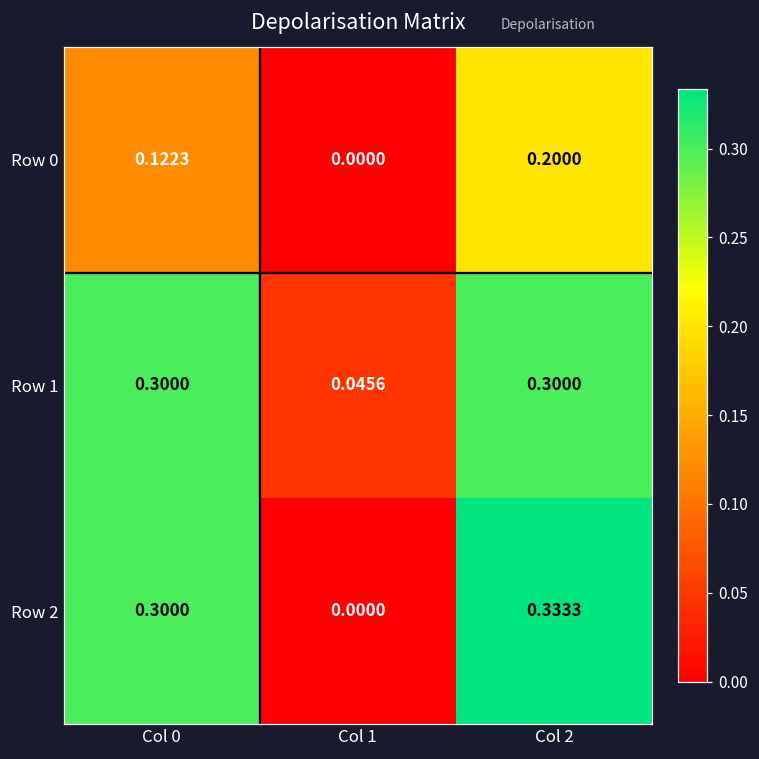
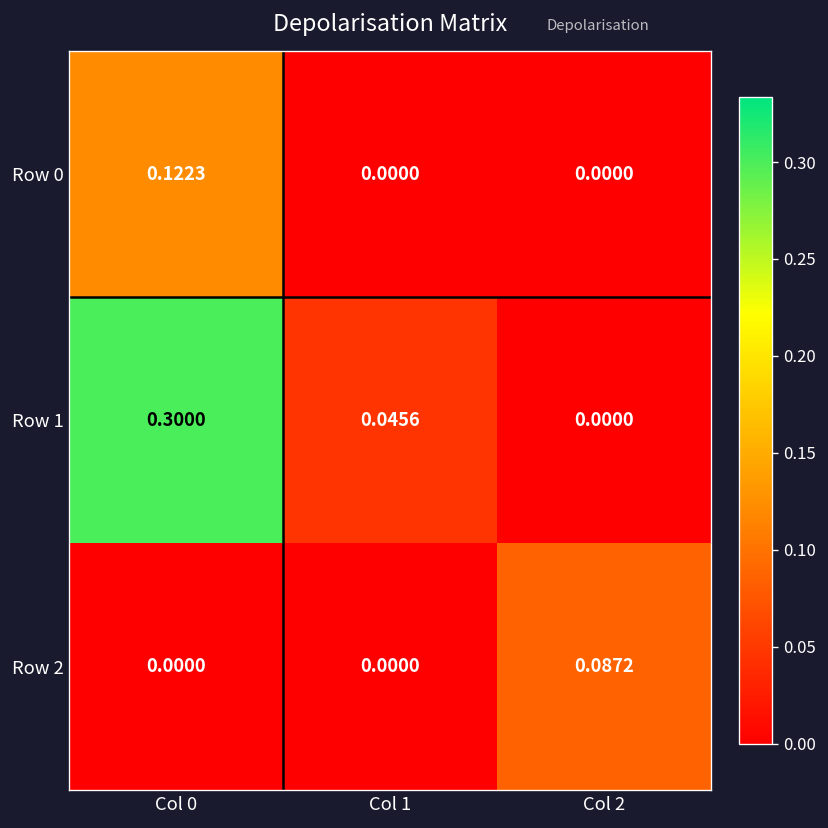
Row 0, Col 2: 0.2000 -> 0.0000
Row 1, Col 2: 0.3000 -> 0.0000
Row 2, Col 0: 0.3000 -> 0.0000
Row 2, Col 2: 0.3333 -> 0.0872
